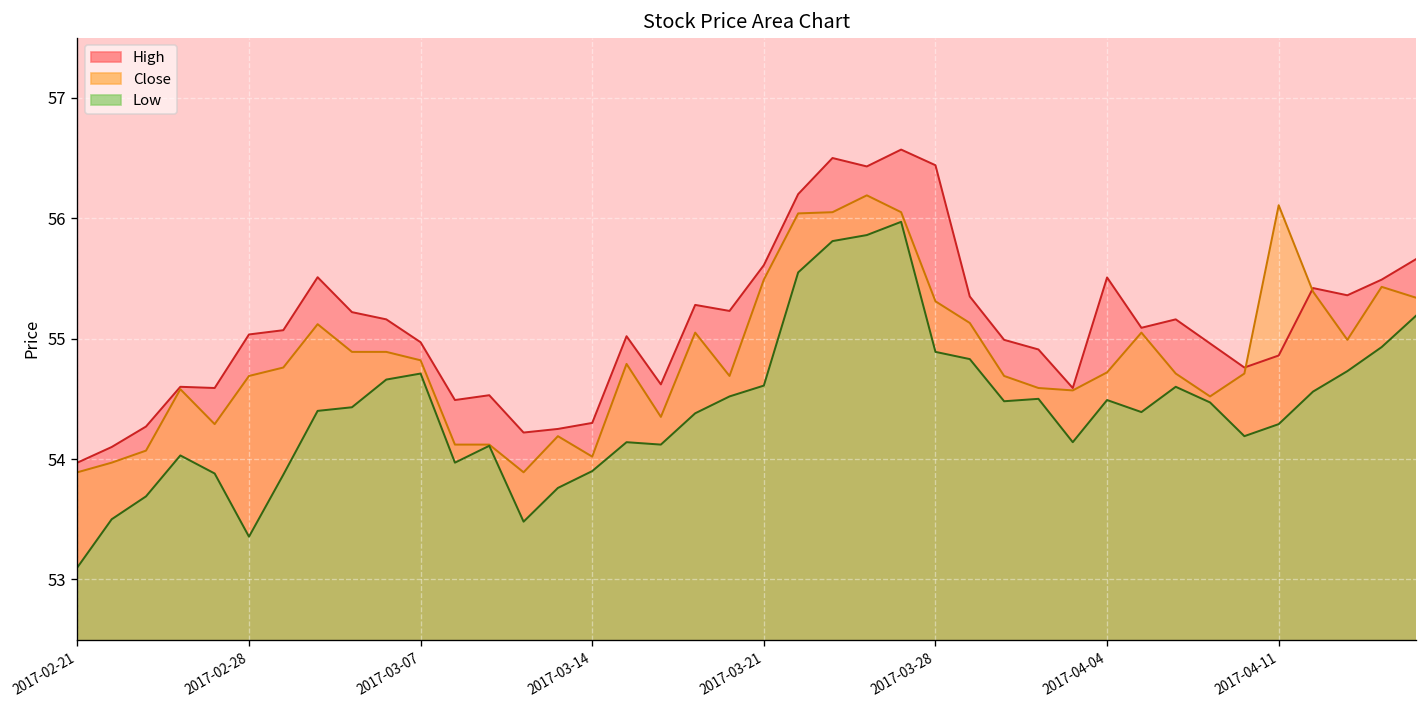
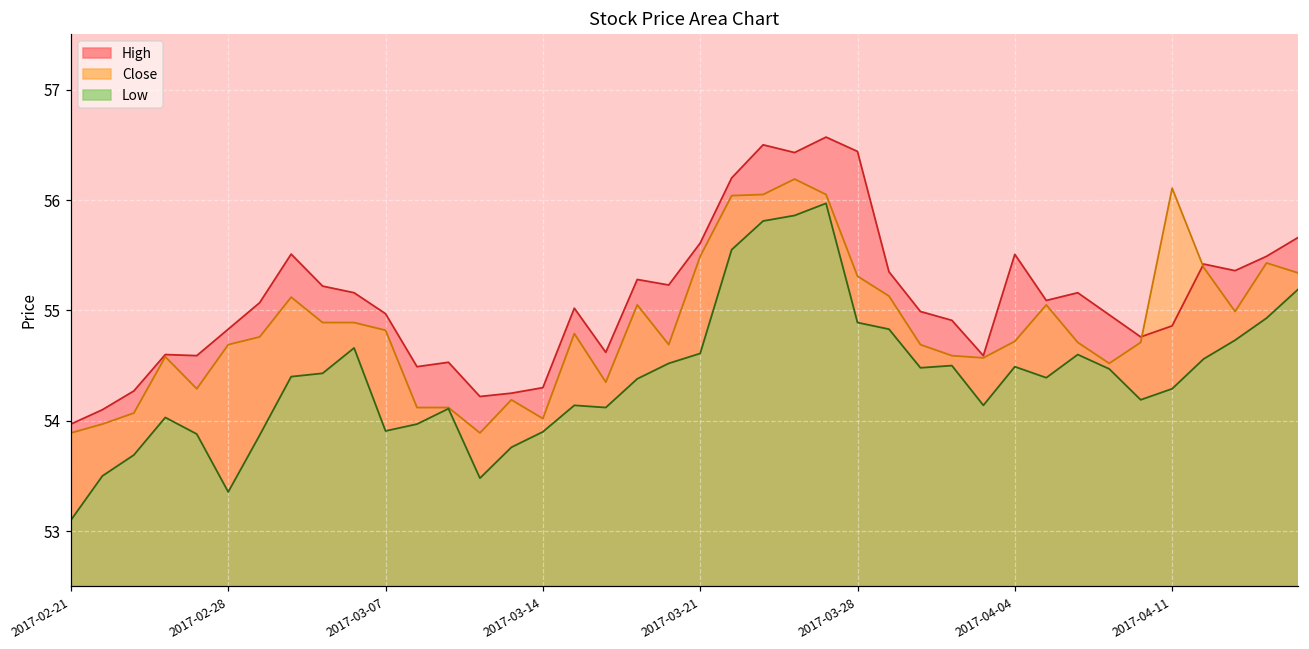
High, 2017-02-28: 55.03 -> 54.83
Low, 2017-03-07: 54.71 -> 53.91
